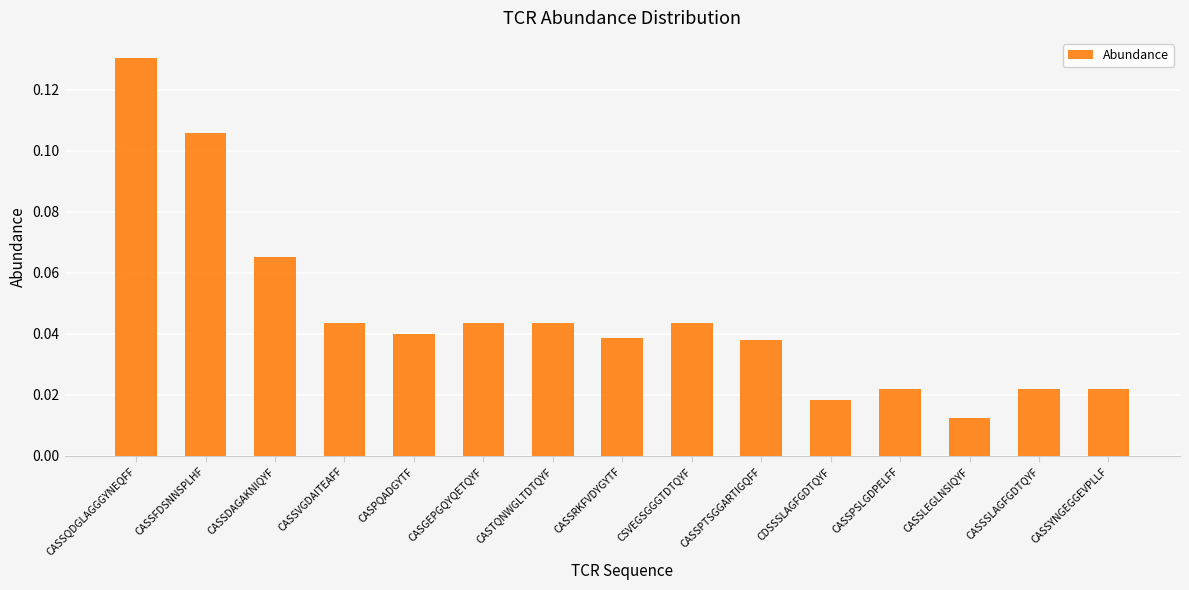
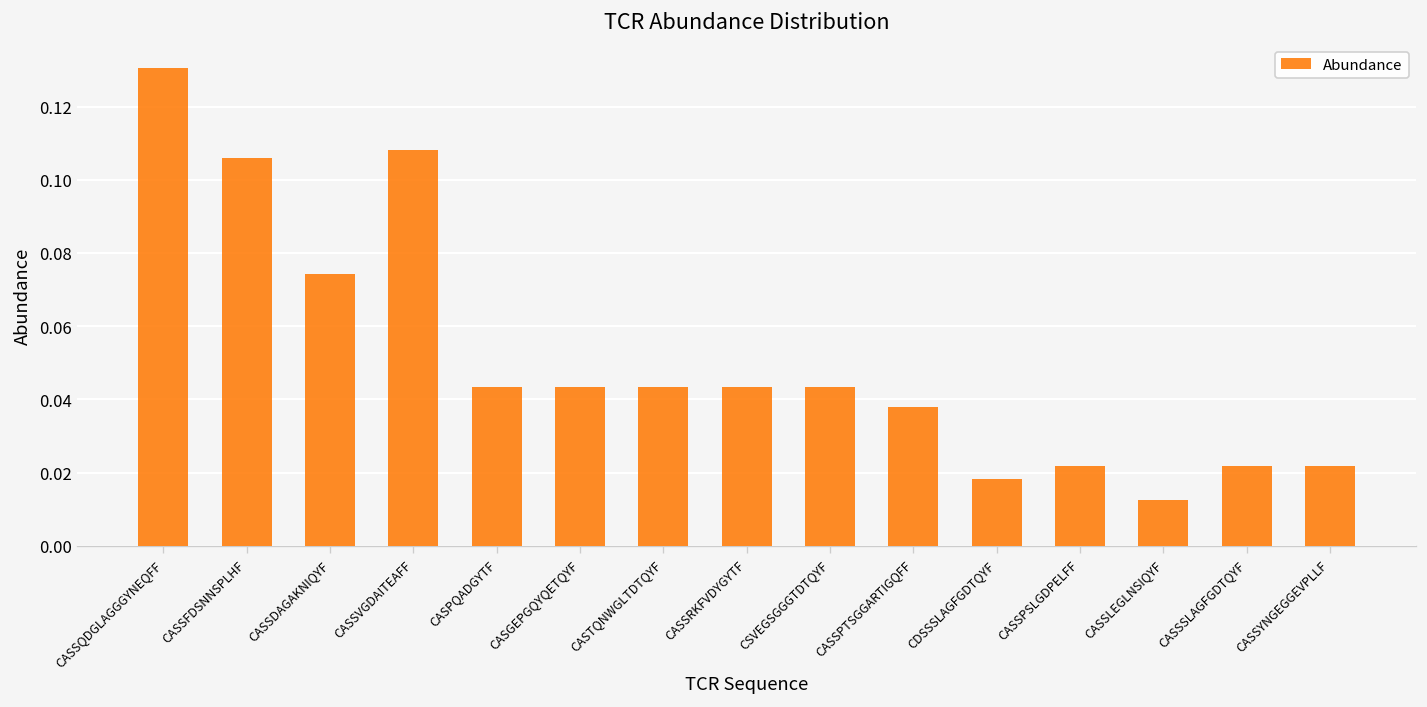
CASSDAGAKNIQYF: 0.065 -> 0.074
CASSVGDAITEAFF: 0.043 -> 0.108
CASPQADGYTF: 0.040 -> 0.043
CASSRKFVDYGYTF: 0.039 -> 0.043
